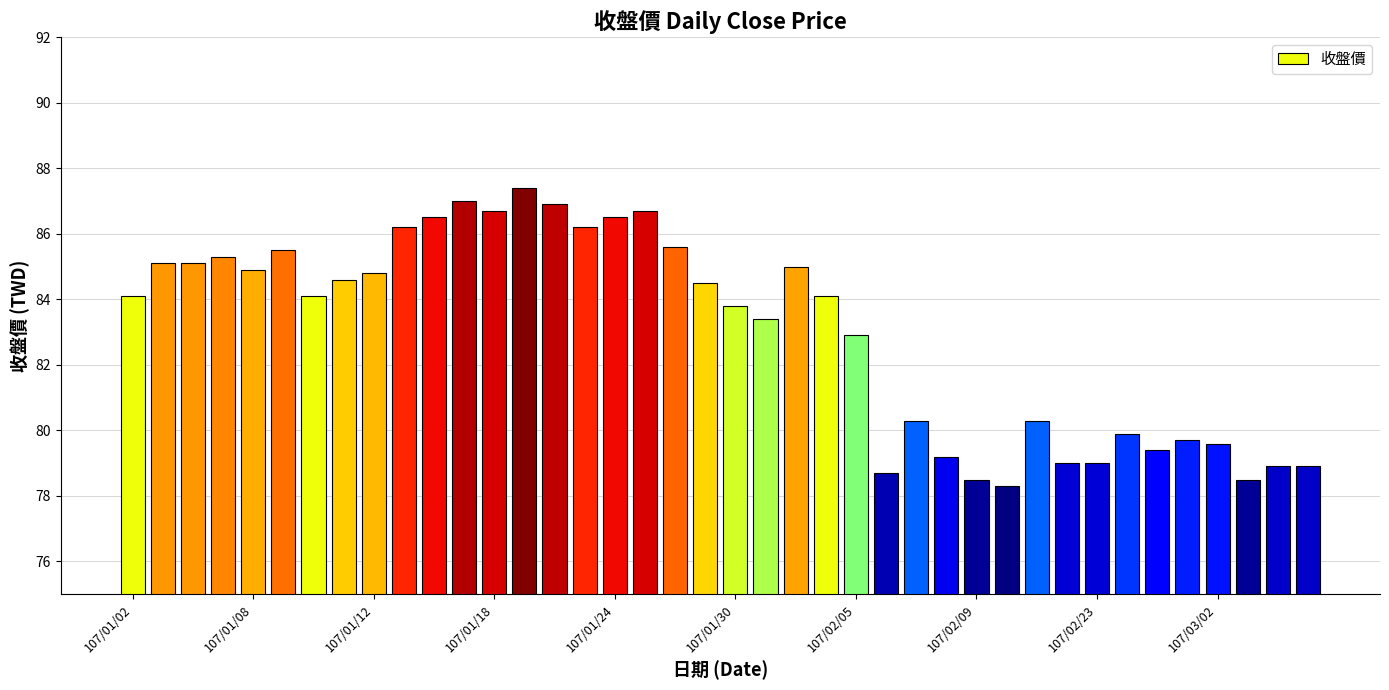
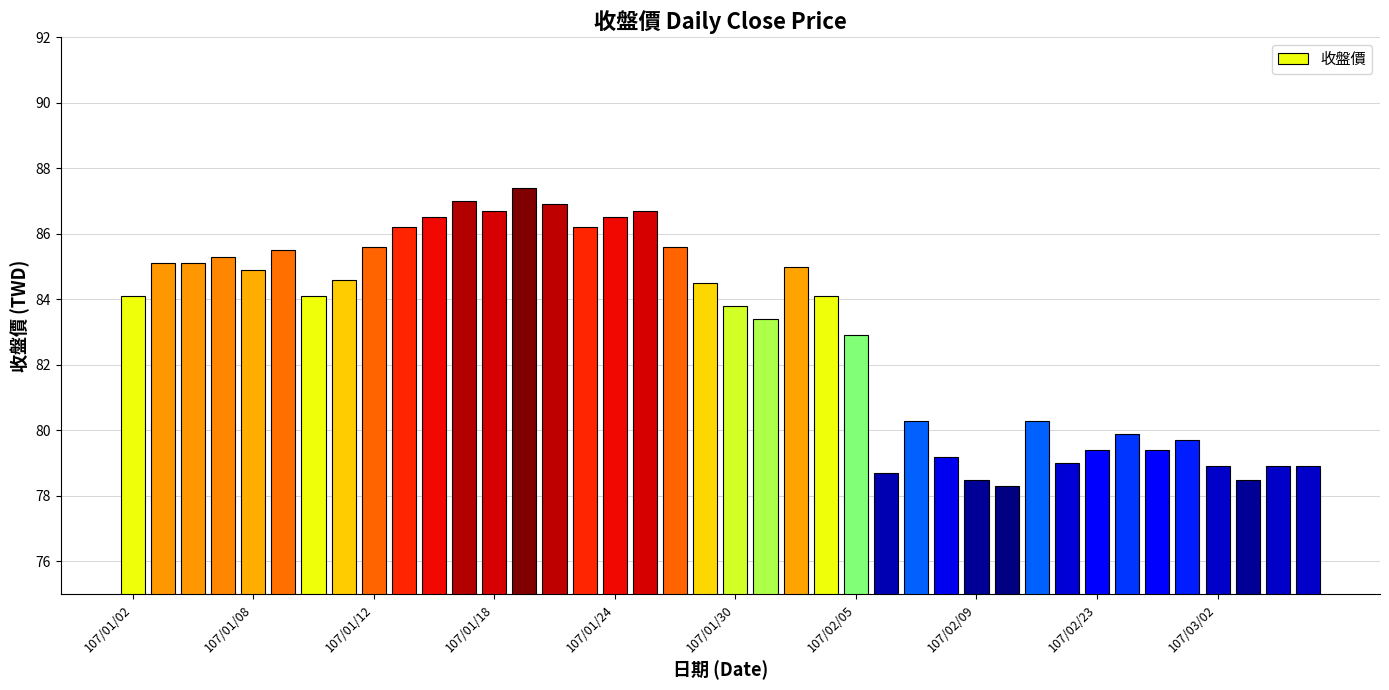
107/01/12: 84.8 -> 85.6
107/02/23: 79.0 -> 79.4
107/03/02: 79.6 -> 78.9
